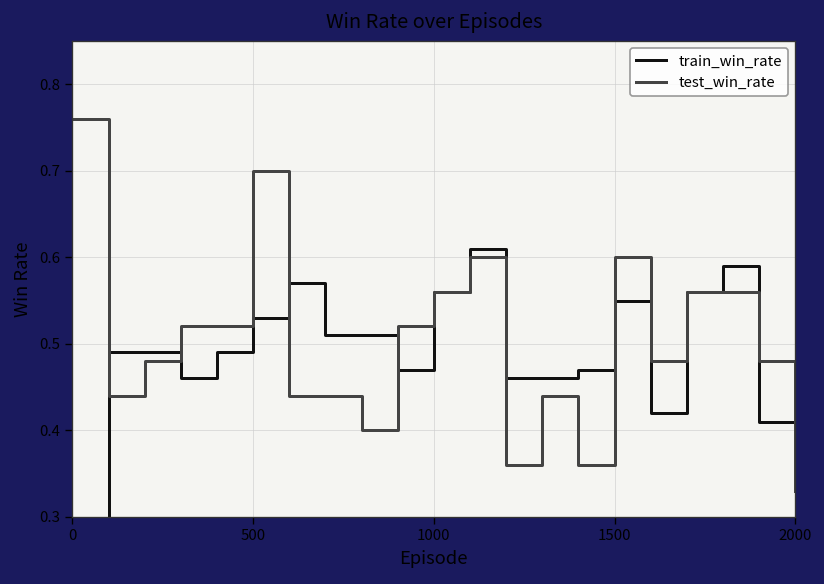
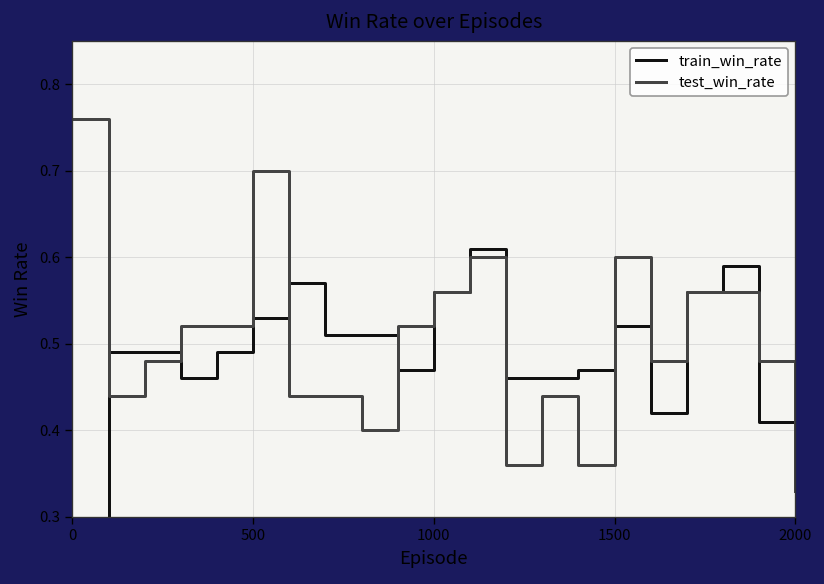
train_win_rate, 1500: 0.55 -> 0.52
